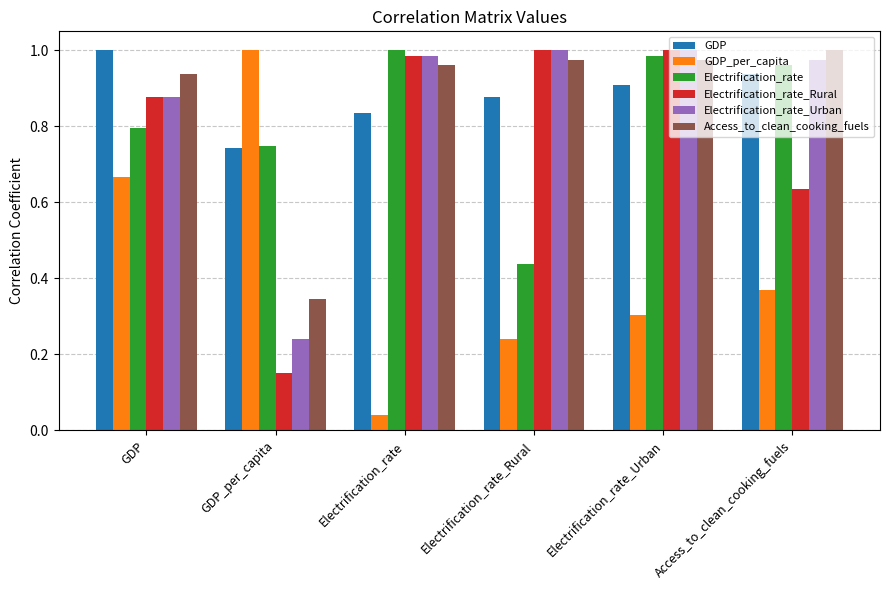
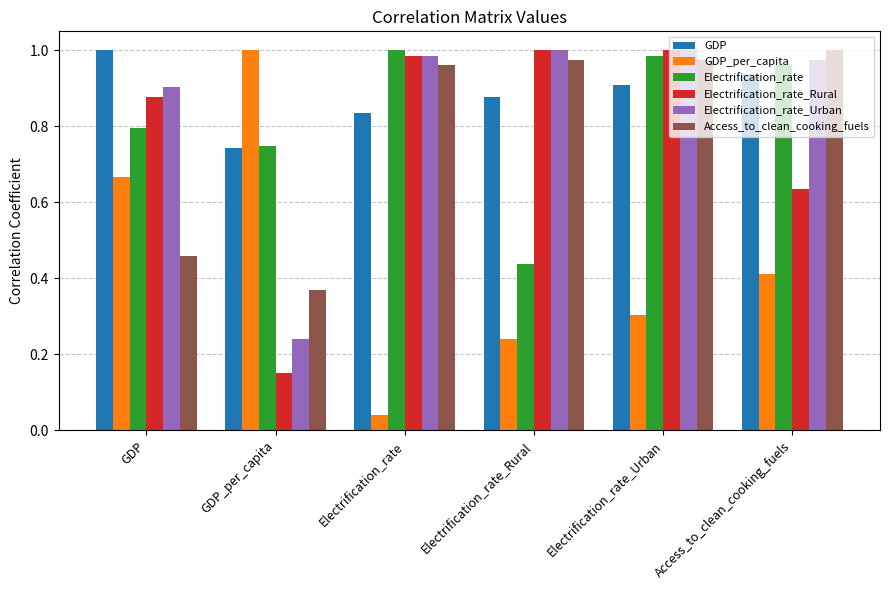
Electrification_rate_Urban, GDP: 0.88 -> 0.90
Access_to_clean_cooking_fuels, GDP: 0.94 -> 0.46
Access_to_clean_cooking_fuels, GDP_per_capita: 0.34 -> 0.37
GDP_per_capita, Access_to_clean_cooking_fuels: 0.37 -> 0.41
